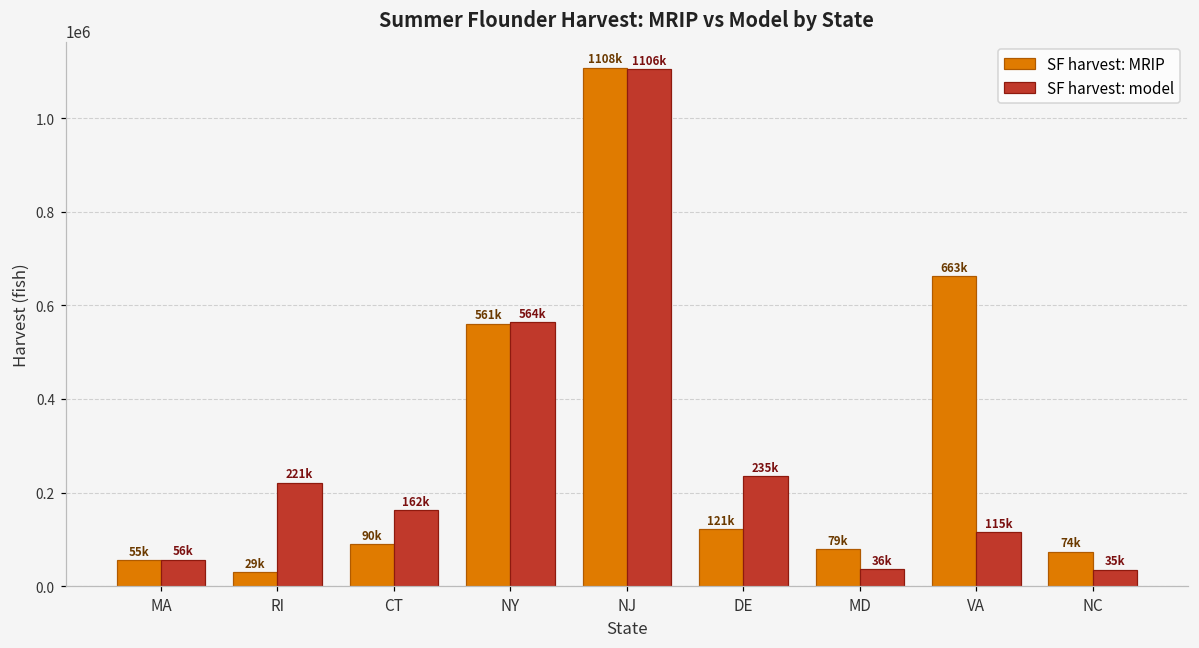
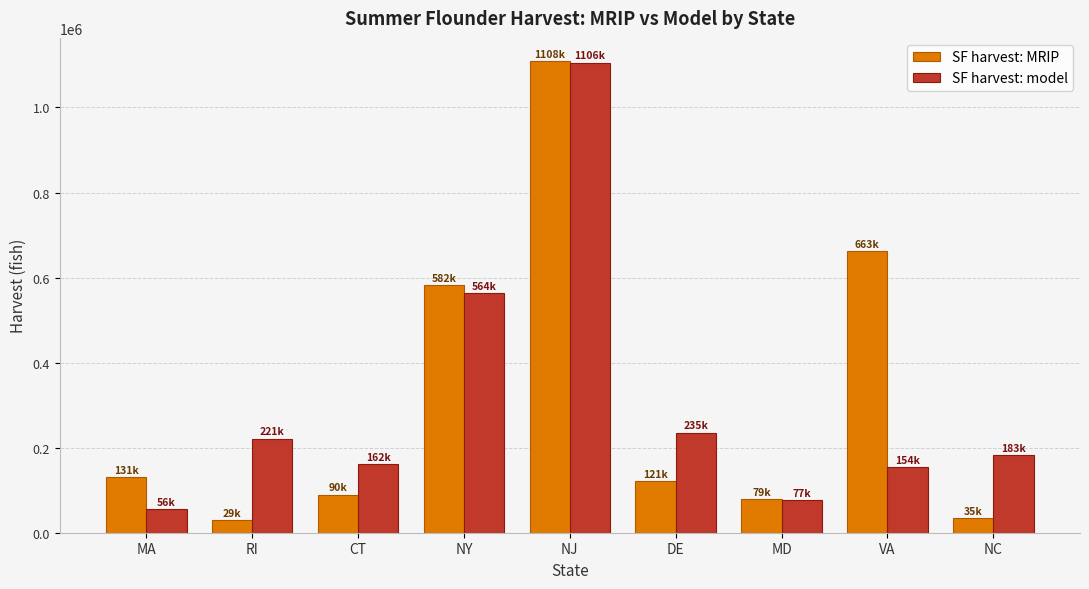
SF harvest: MRIP, MA: 55k -> 131k
SF harvest: MRIP, NY: 561k -> 582k
SF harvest: model, MD: 36k -> 77k
SF harvest: model, VA: 115k -> 154k
SF harvest: MRIP, NC: 74k -> 35k
SF harvest: model, NC: 35k -> 183k
